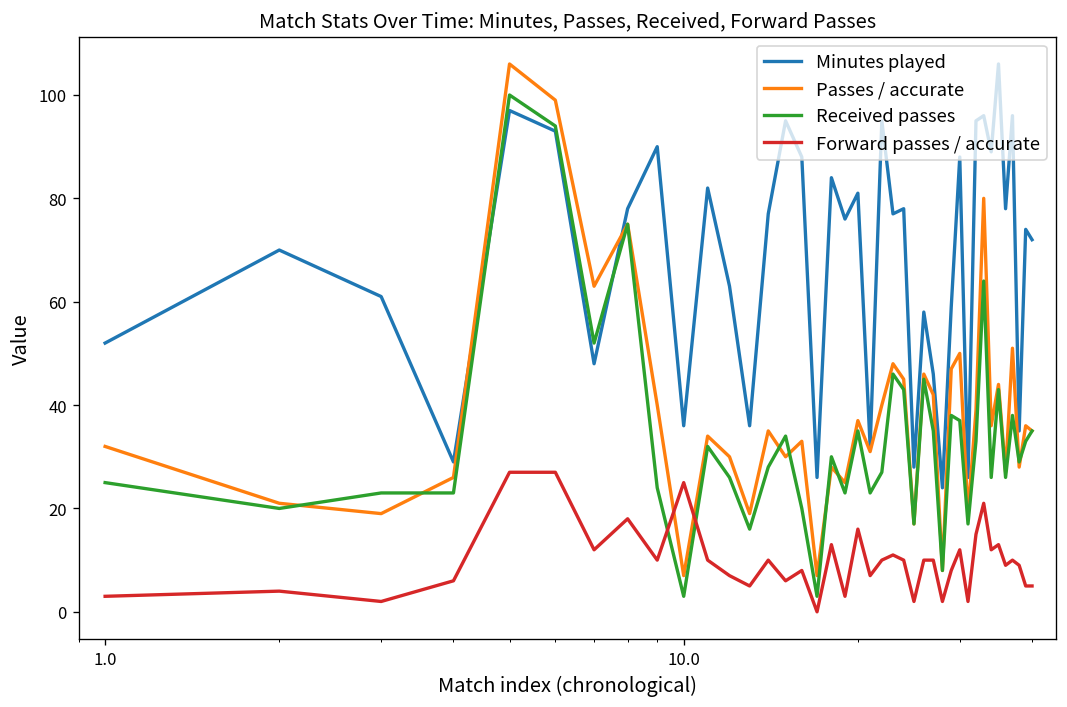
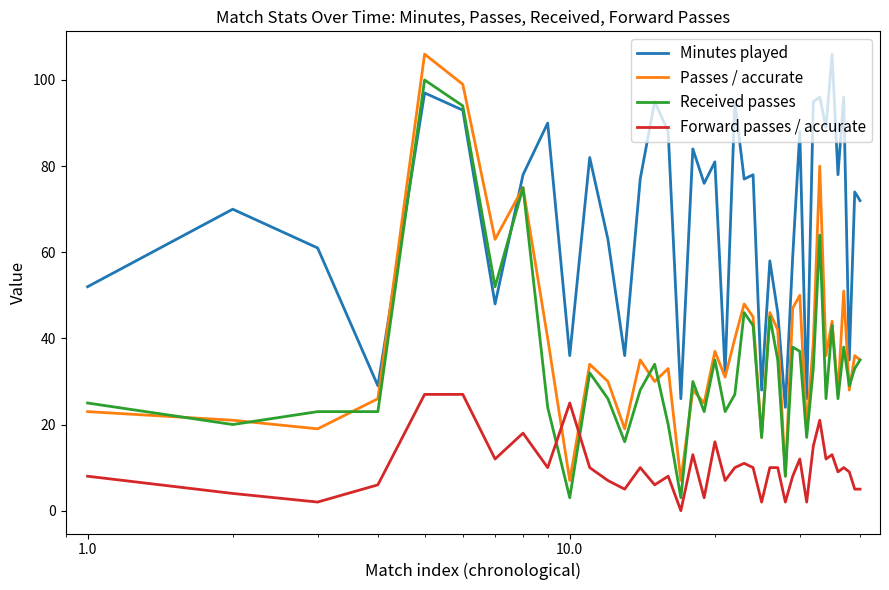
Passes / accurate, 1.0: 32 -> 23
Forward passes / accurate, 1.0: 3 -> 8
